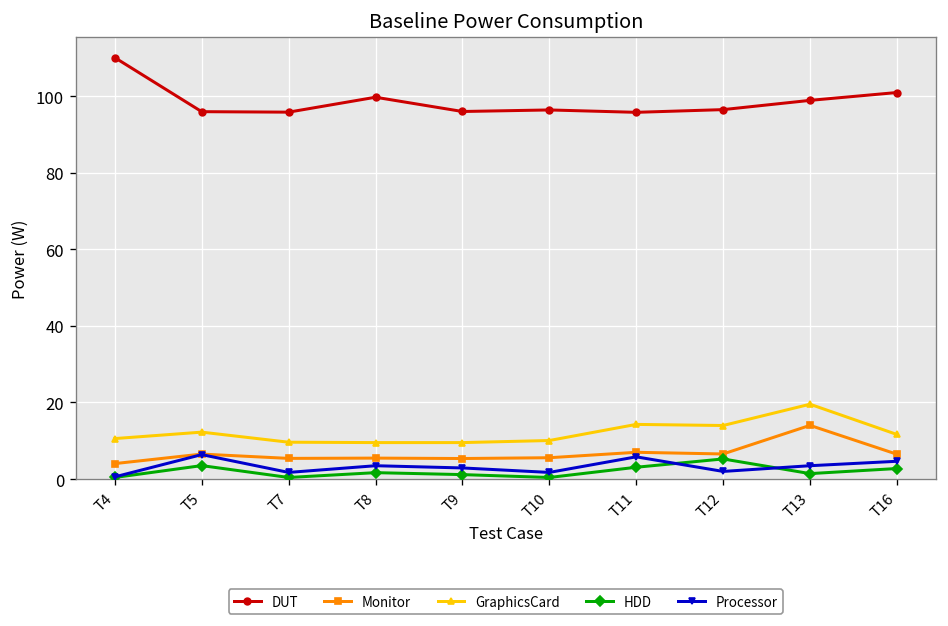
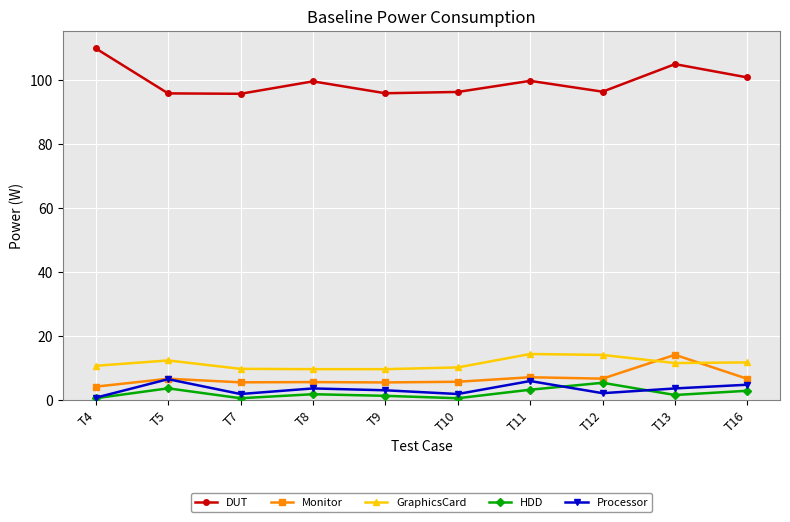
DUT, T11: 96 -> 100
DUT, T13: 99 -> 105
GraphicsCard, T13: 20 -> 11
